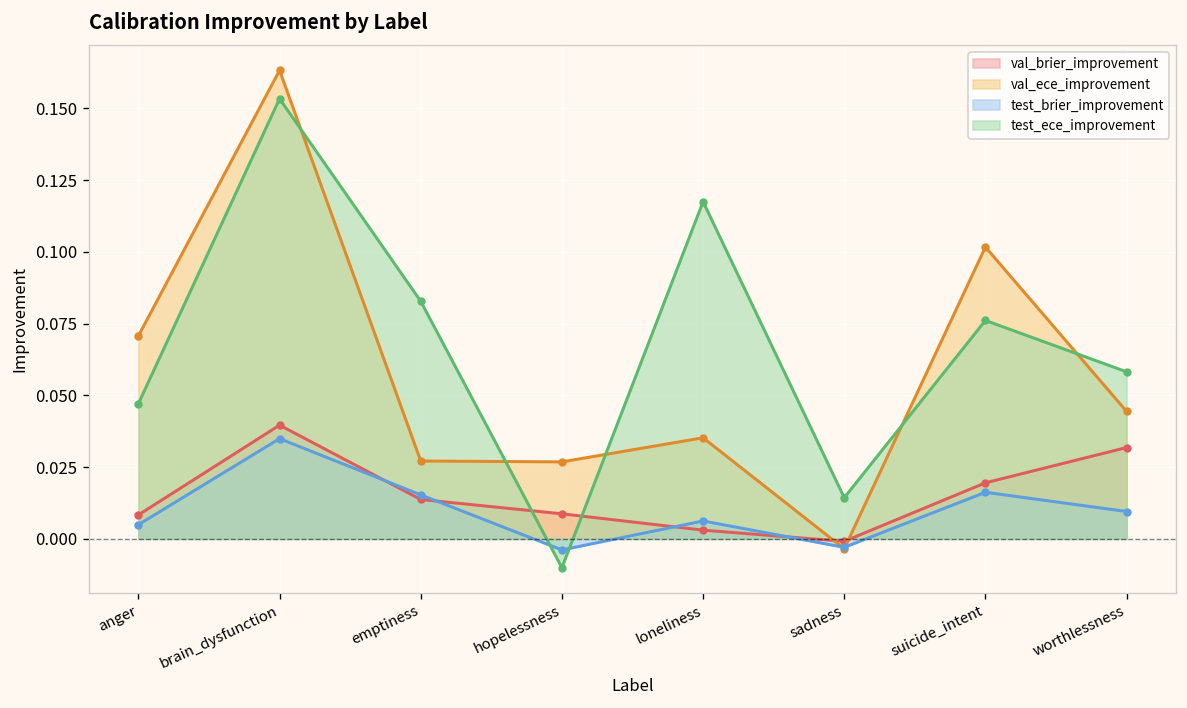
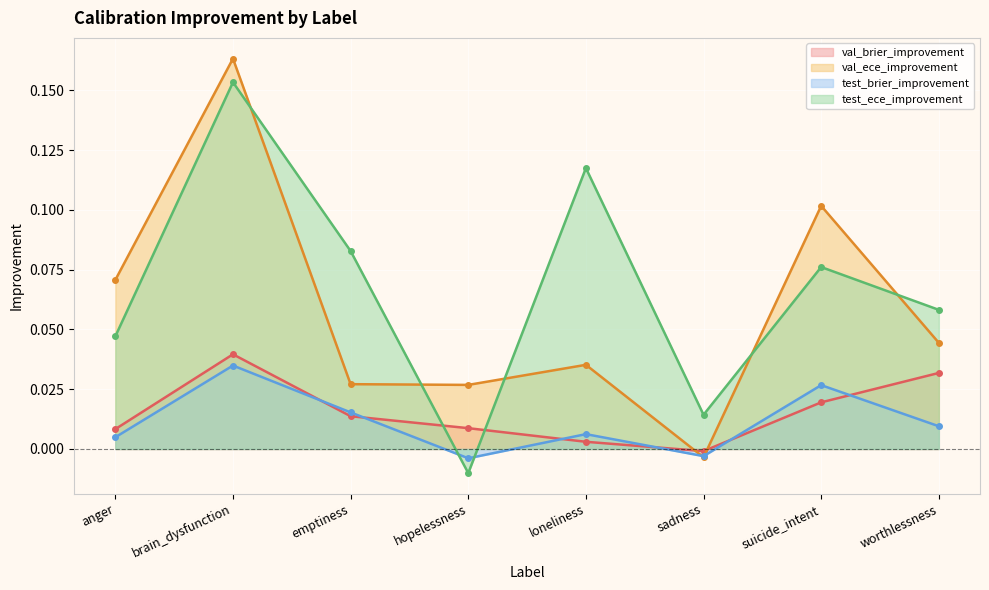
test_brier_improvement, suicide_intent: 0.016 -> 0.027
